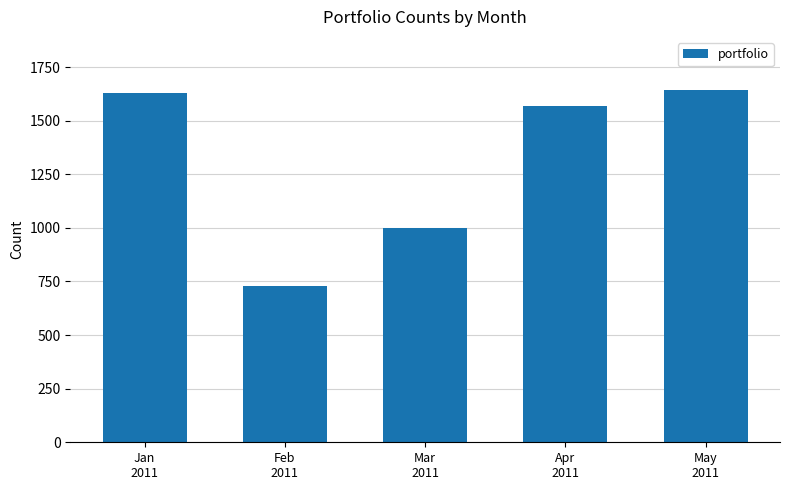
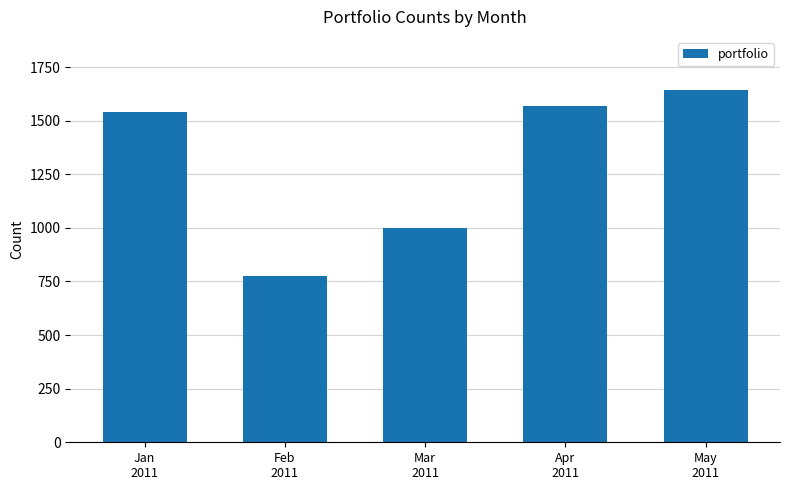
Jan 2011: 1630 -> 1540
Feb 2011: 730 -> 780
